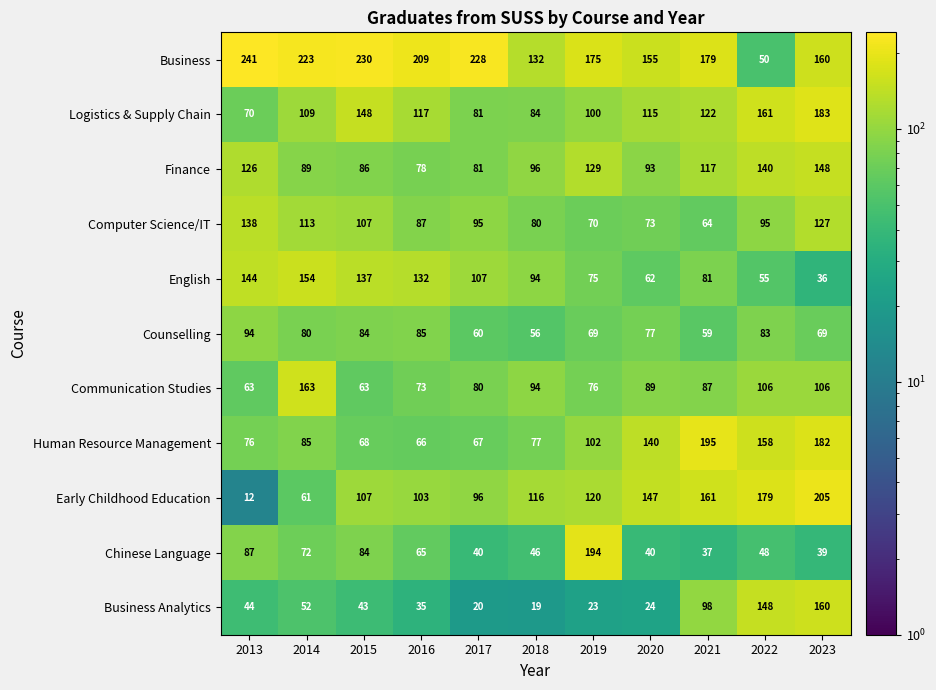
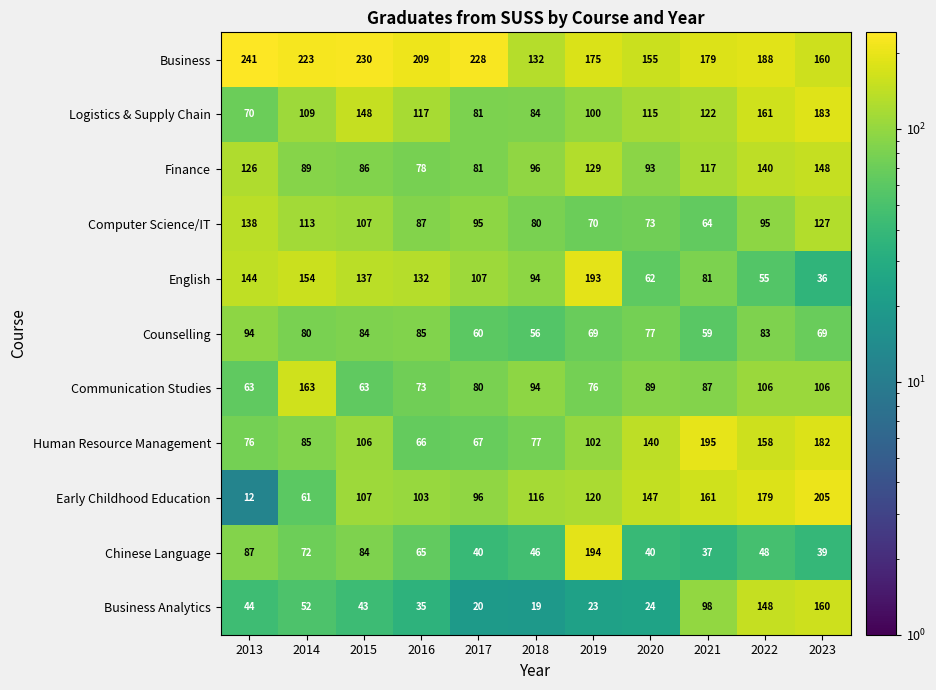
Business, 2022: 50 -> 188
English, 2019: 75 -> 193
Human Resource Management, 2015: 68 -> 106
